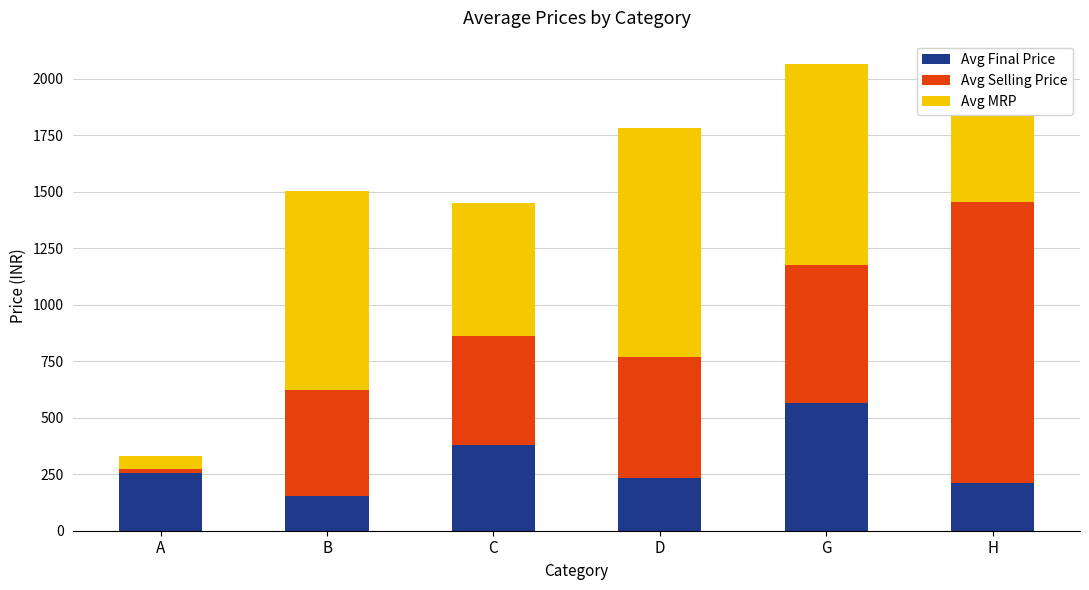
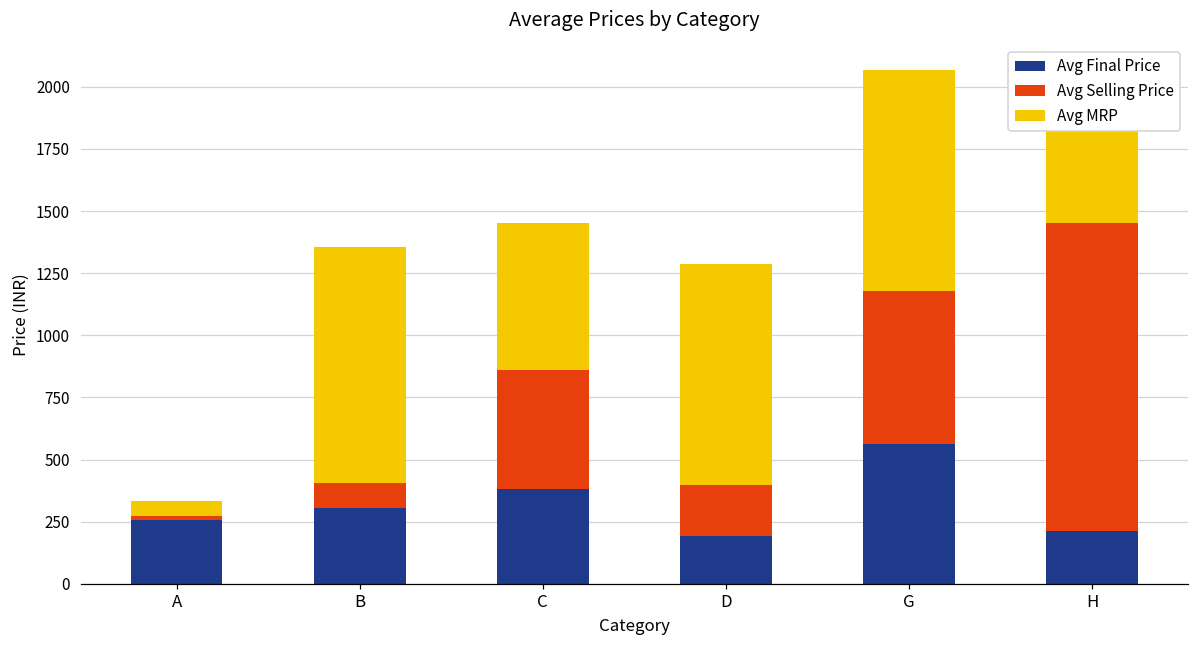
Avg Final Price, B: 150 -> 310
Avg Selling Price, B: 470 -> 100
Avg MRP, B: 880 -> 950
Avg Final Price, D: 230 -> 190
Avg Selling Price, D: 540 -> 210
Avg MRP, D: 1010 -> 890
